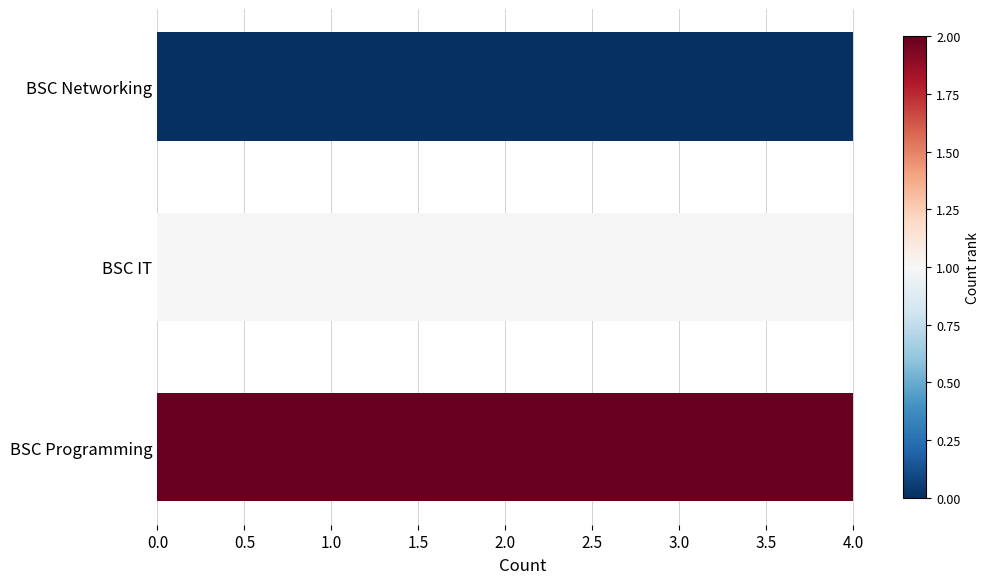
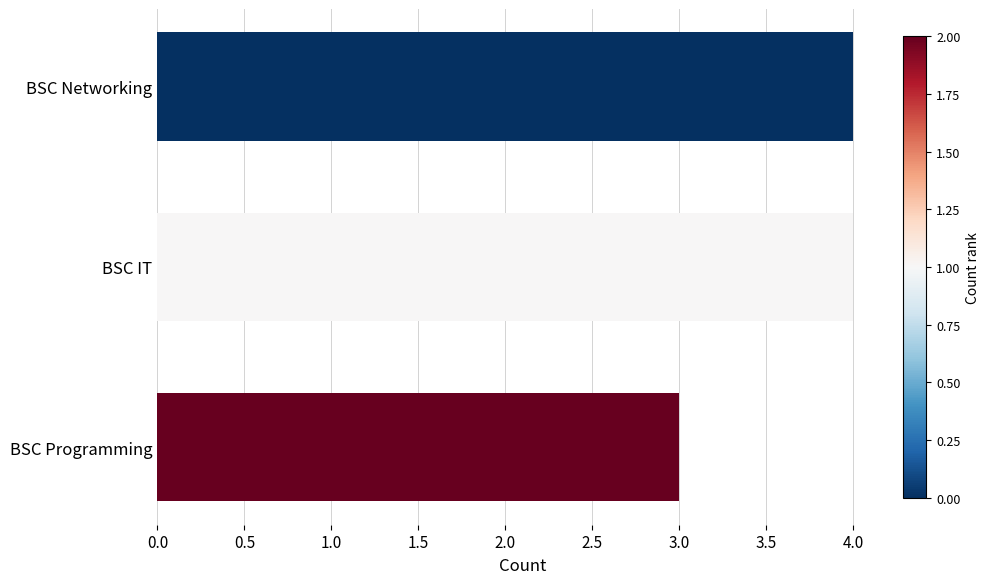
BSC Programming: 4 -> 3
